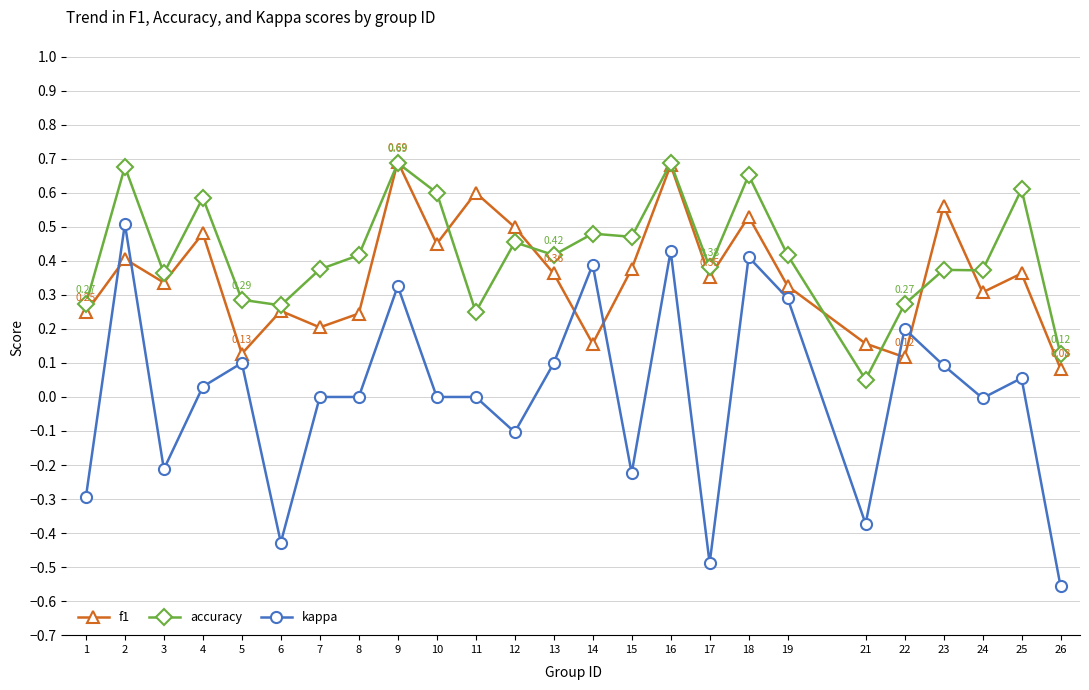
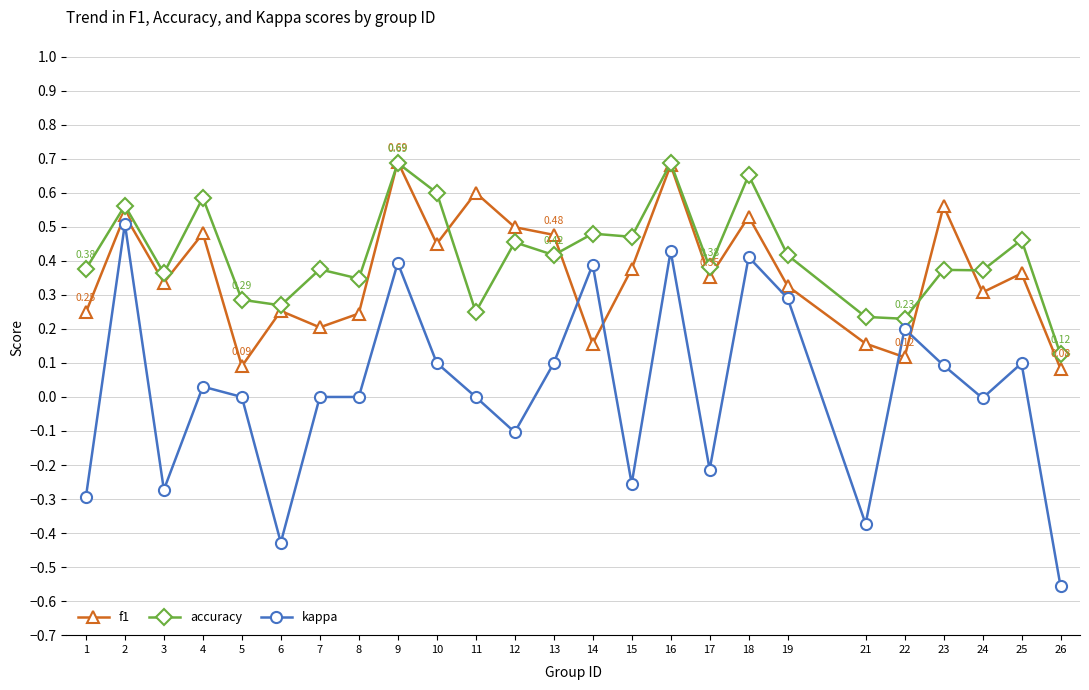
accuracy, 1: 0.27 -> 0.38
f1, 2: 0.41 -> 0.53
accuracy, 2: 0.68 -> 0.56
kappa, 3: -0.21 -> -0.27
f1, 5: 0.13 -> 0.09
kappa, 5: 0.1 -> 0.0
accuracy, 8: 0.42 -> 0.35
kappa, 9: 0.33 -> 0.39
kappa, 10: 0.0 -> 0.1
f1, 13: 0.36 -> 0.48
kappa, 15: -0.22 -> -0.25
kappa, 17: -0.49 -> -0.21
accuracy, 21: 0.05 -> 0.24
accuracy, 22: 0.27 -> 0.23
accuracy, 25: 0.61 -> 0.46
kappa, 25: 0.06 -> 0.10
